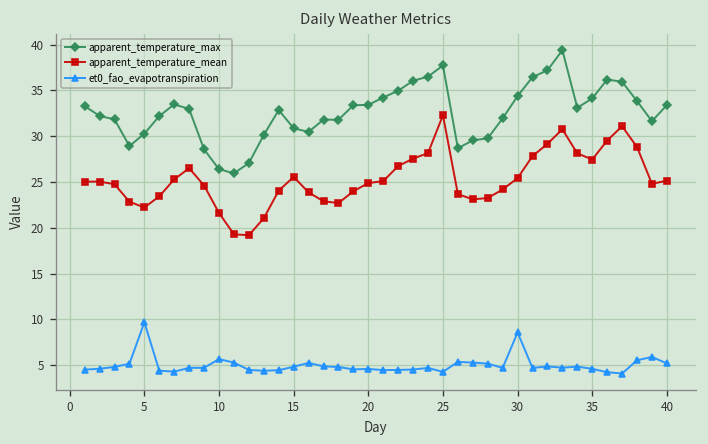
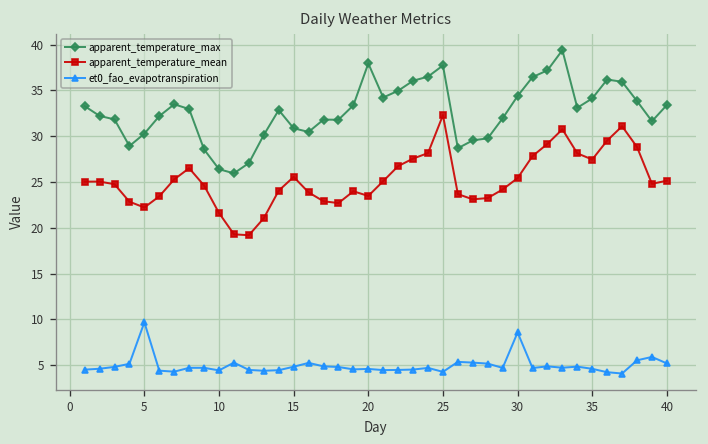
et0_fao_evapotranspiration, 10: 6 -> 4
apparent_temperature_max, 20: 33 -> 38
apparent_temperature_mean, 20: 25 -> 23
